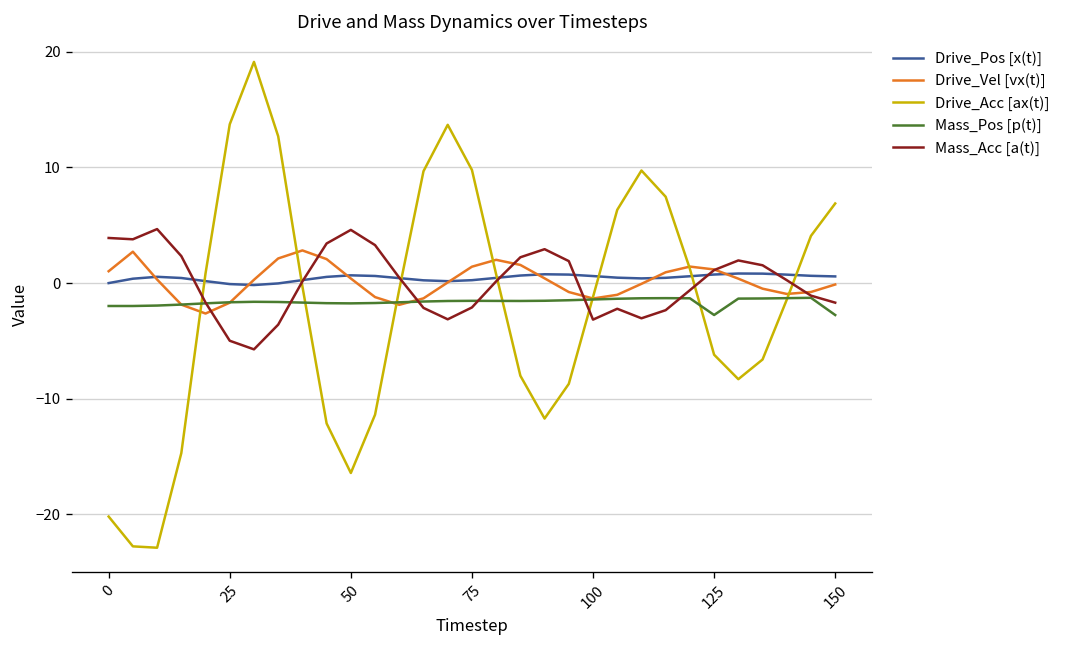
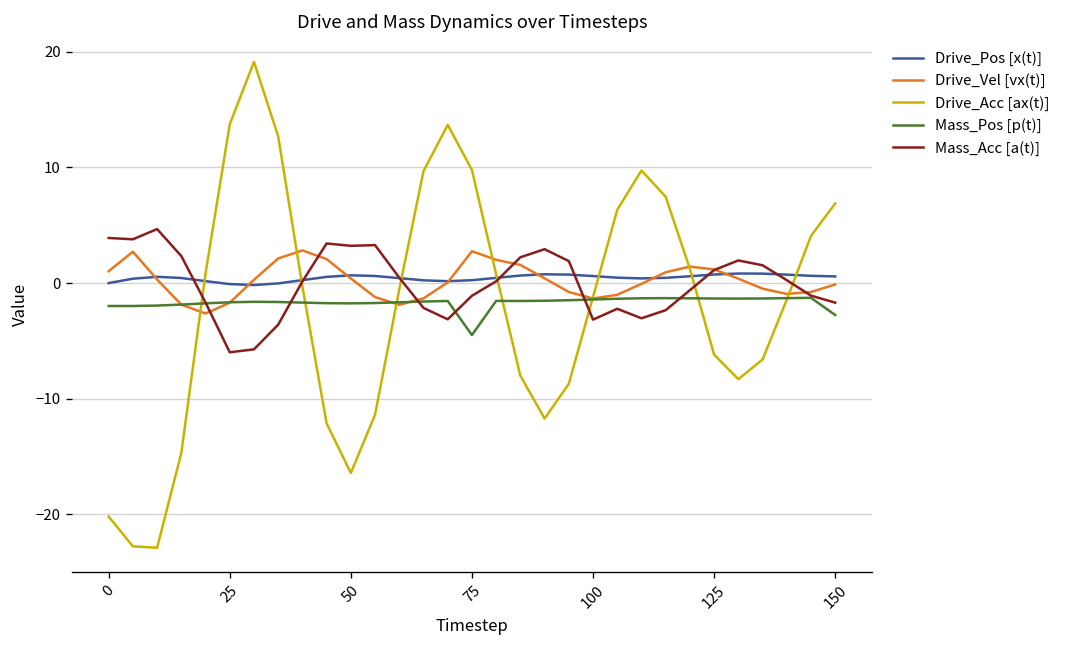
Mass_Acc [a(t)], 25: -5 -> -6
Mass_Acc [a(t)], 50: 5 -> 3
Drive_Vel [vx(t)], 75: 1 -> 3
Mass_Pos [p(t)], 75: -2 -> -4
Mass_Acc [a(t)], 75: -2 -> -1
Mass_Pos [p(t)], 125: -3 -> -1
